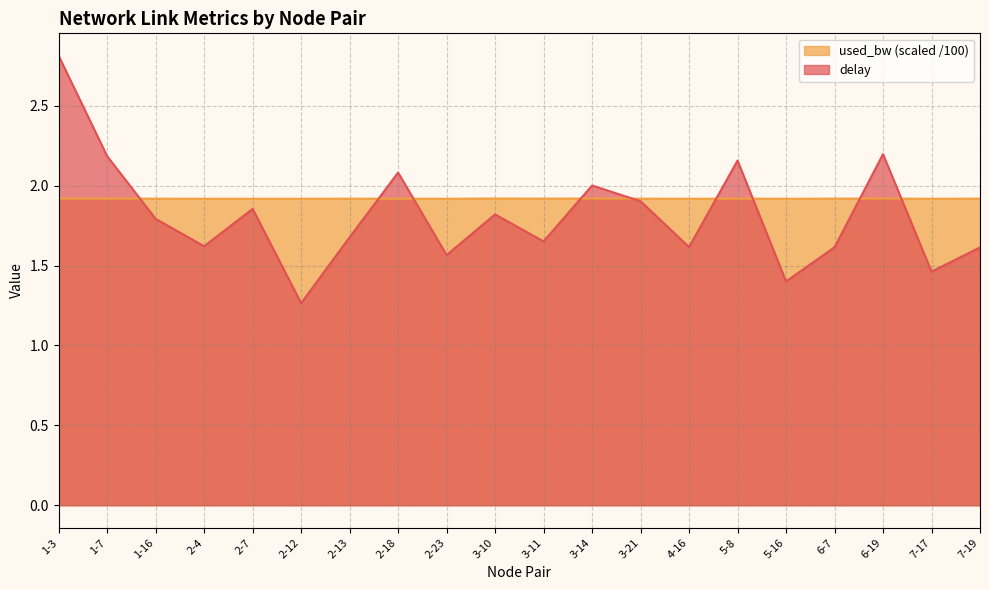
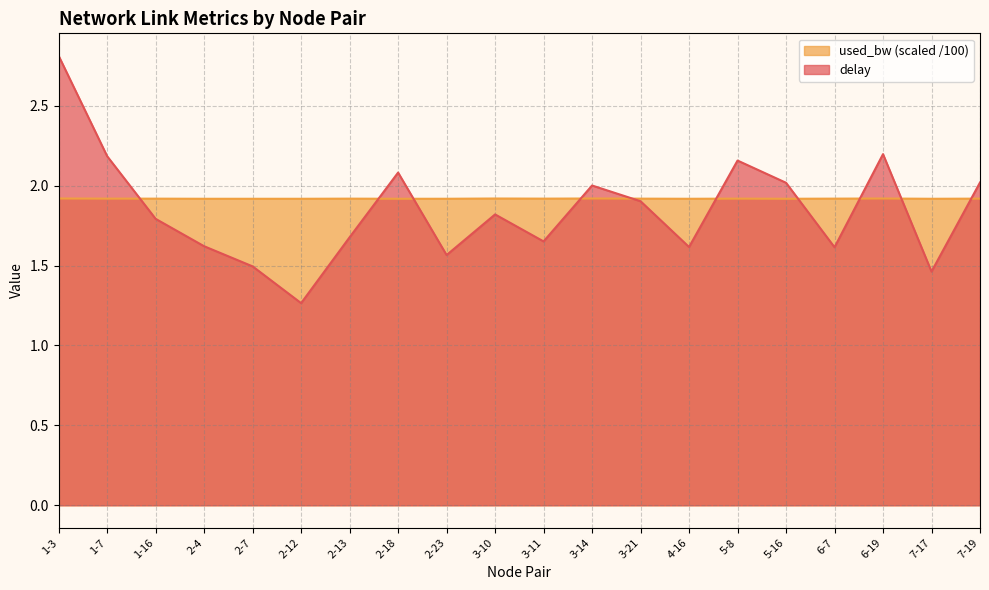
delay, 2-7: 1.85 -> 1.49
delay, 5-16: 1.40 -> 2.02
delay, 7-19: 1.61 -> 2.02
